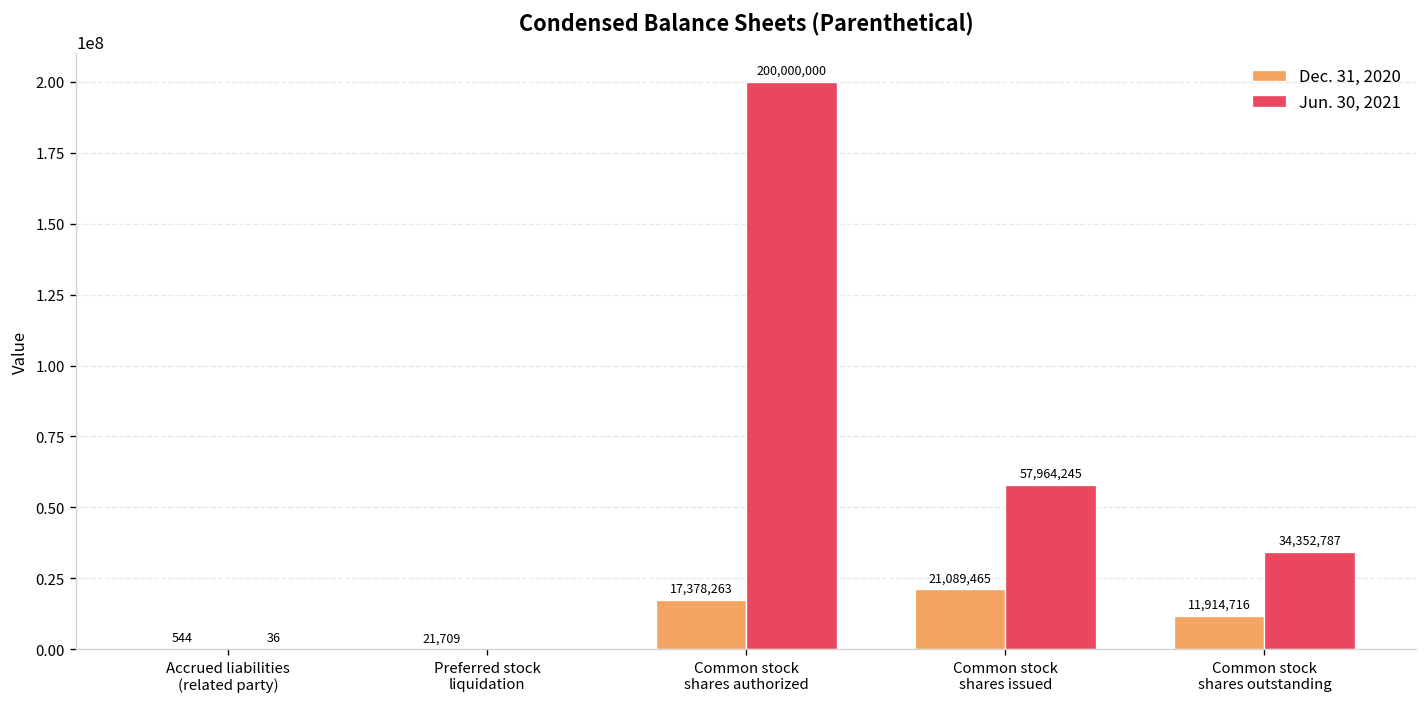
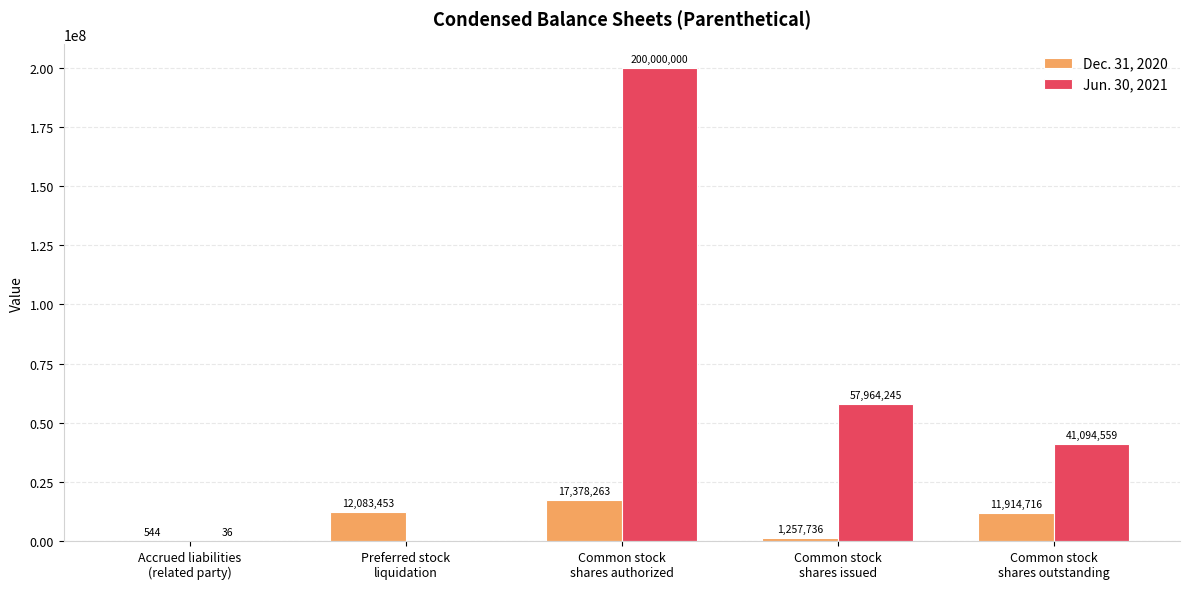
Dec. 31, 2020, Preferred stock liquidation: 21,709 -> 12,083,453
Dec. 31, 2020, Common stock shares issued: 21,089,465 -> 1,257,736
Jun. 30, 2021, Common stock shares outstanding: 34,352,787 -> 41,094,559
